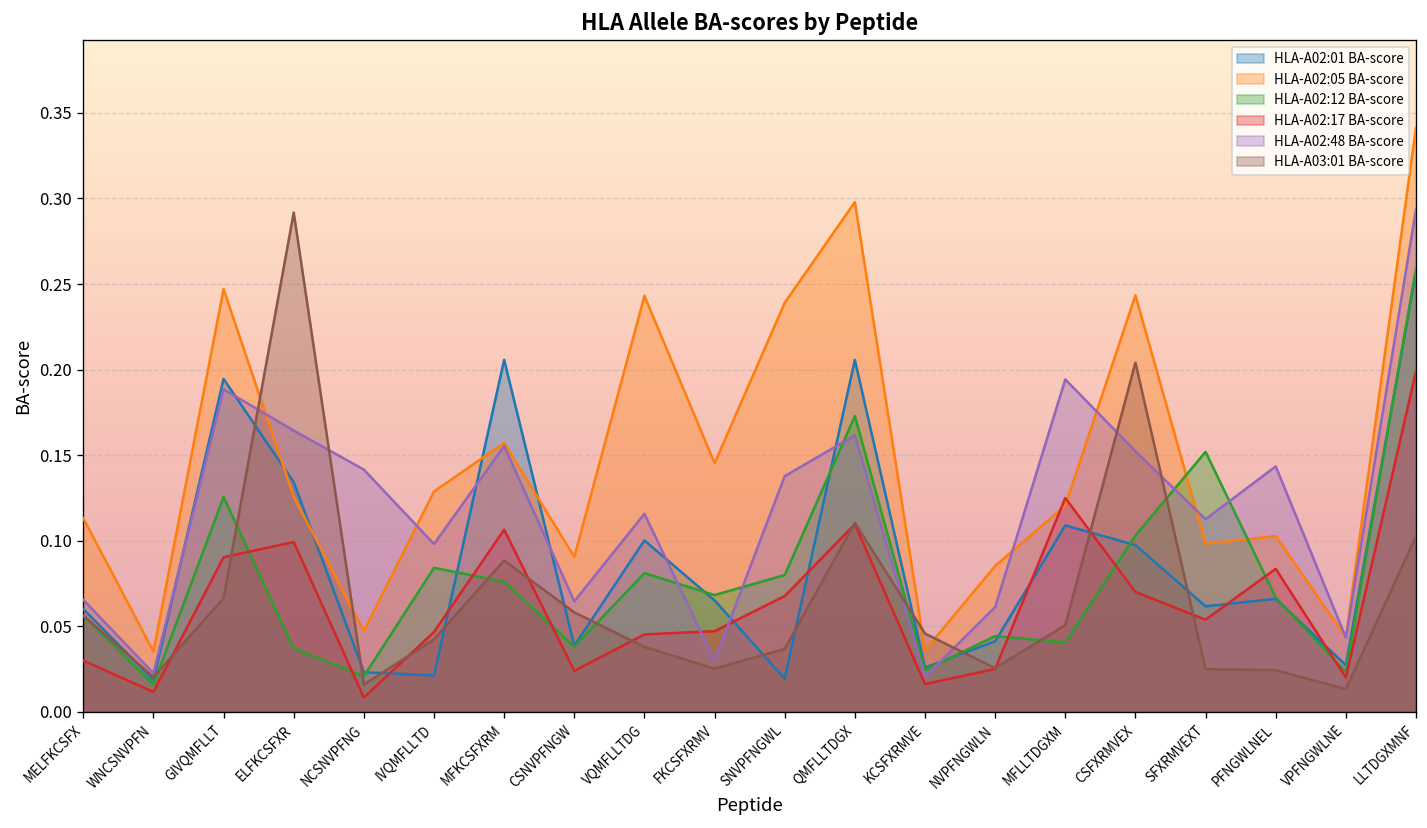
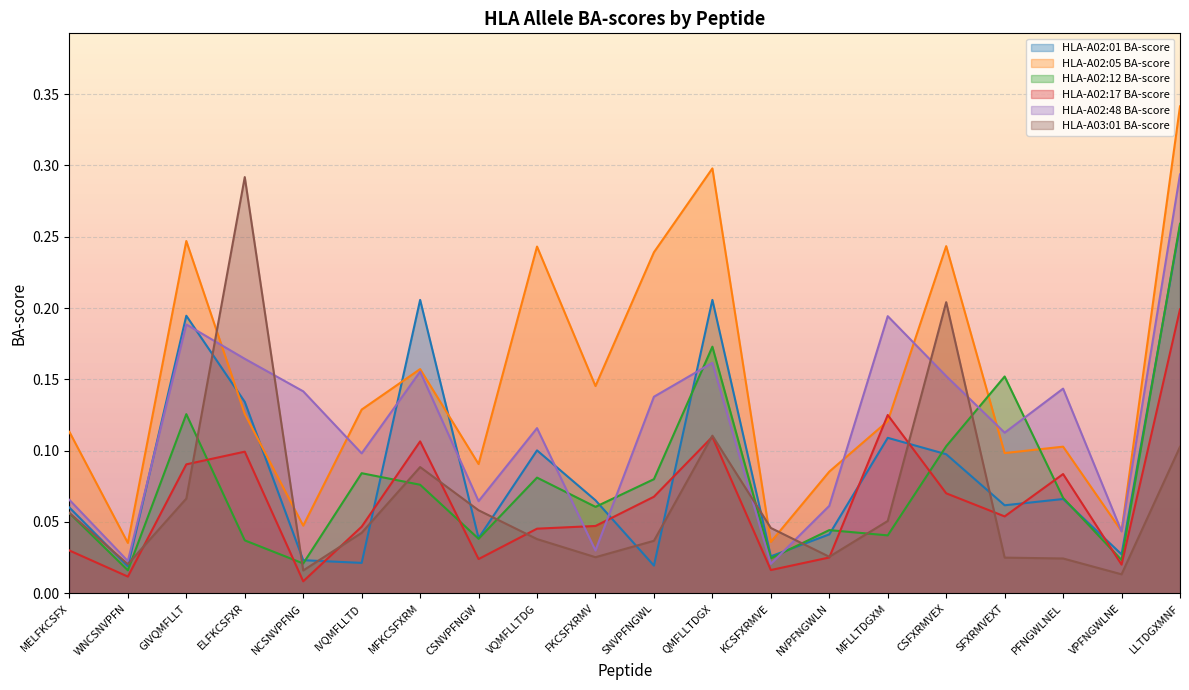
HLA-A02:12 BA-score, FKCSFXRMV: 0.068 -> 0.061
